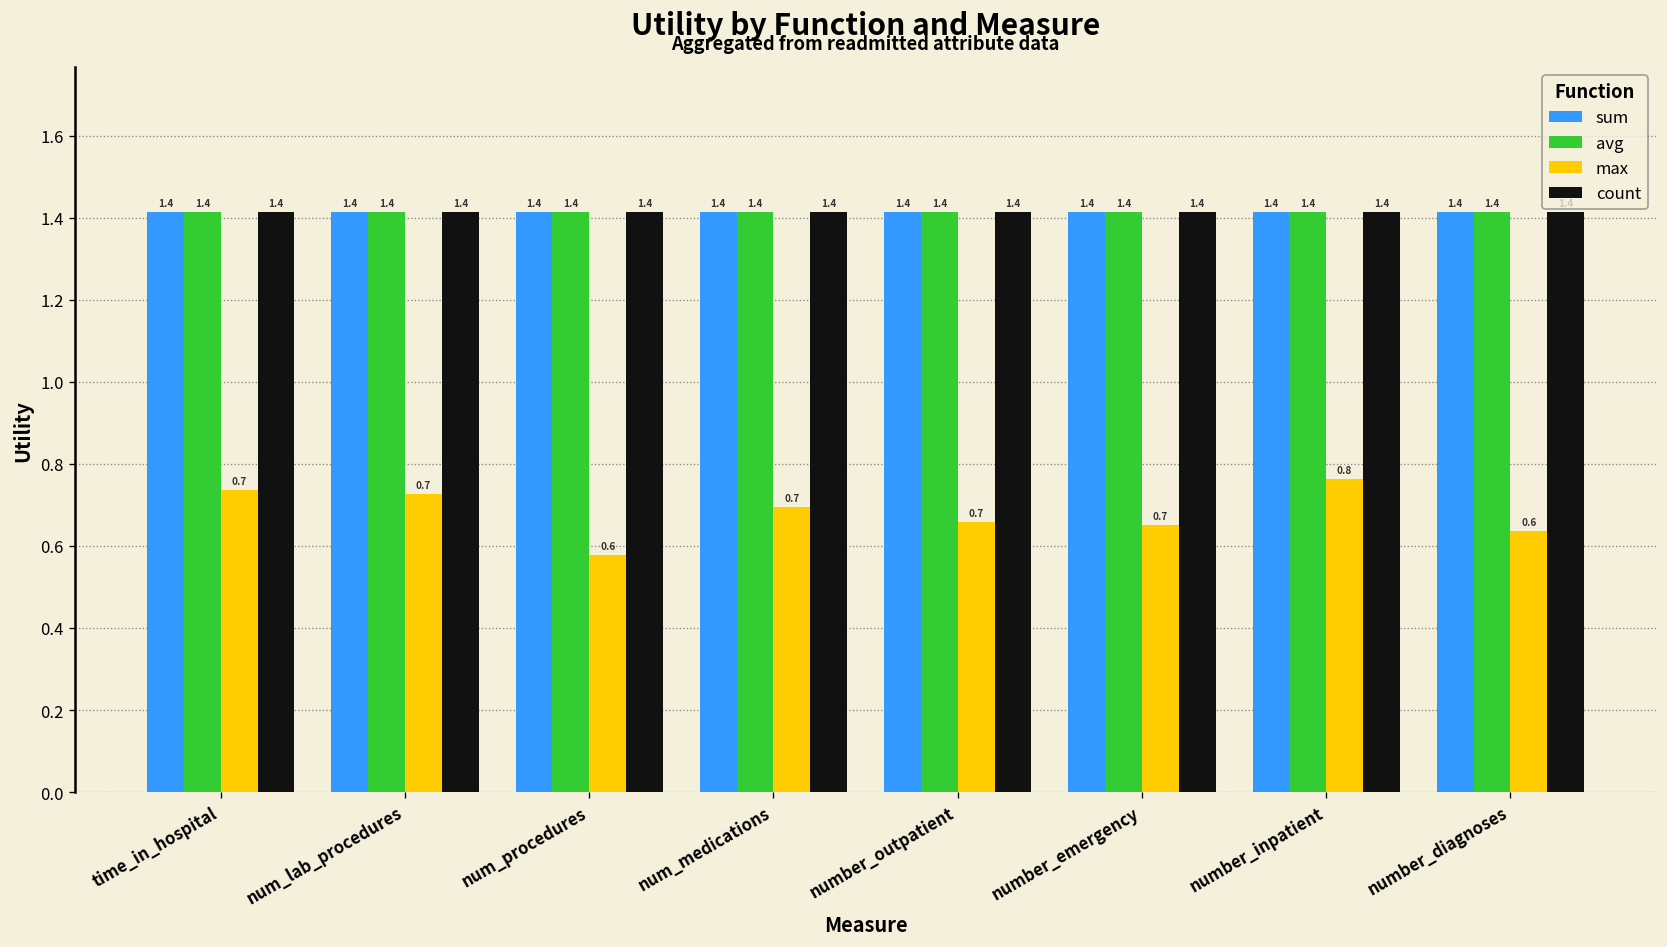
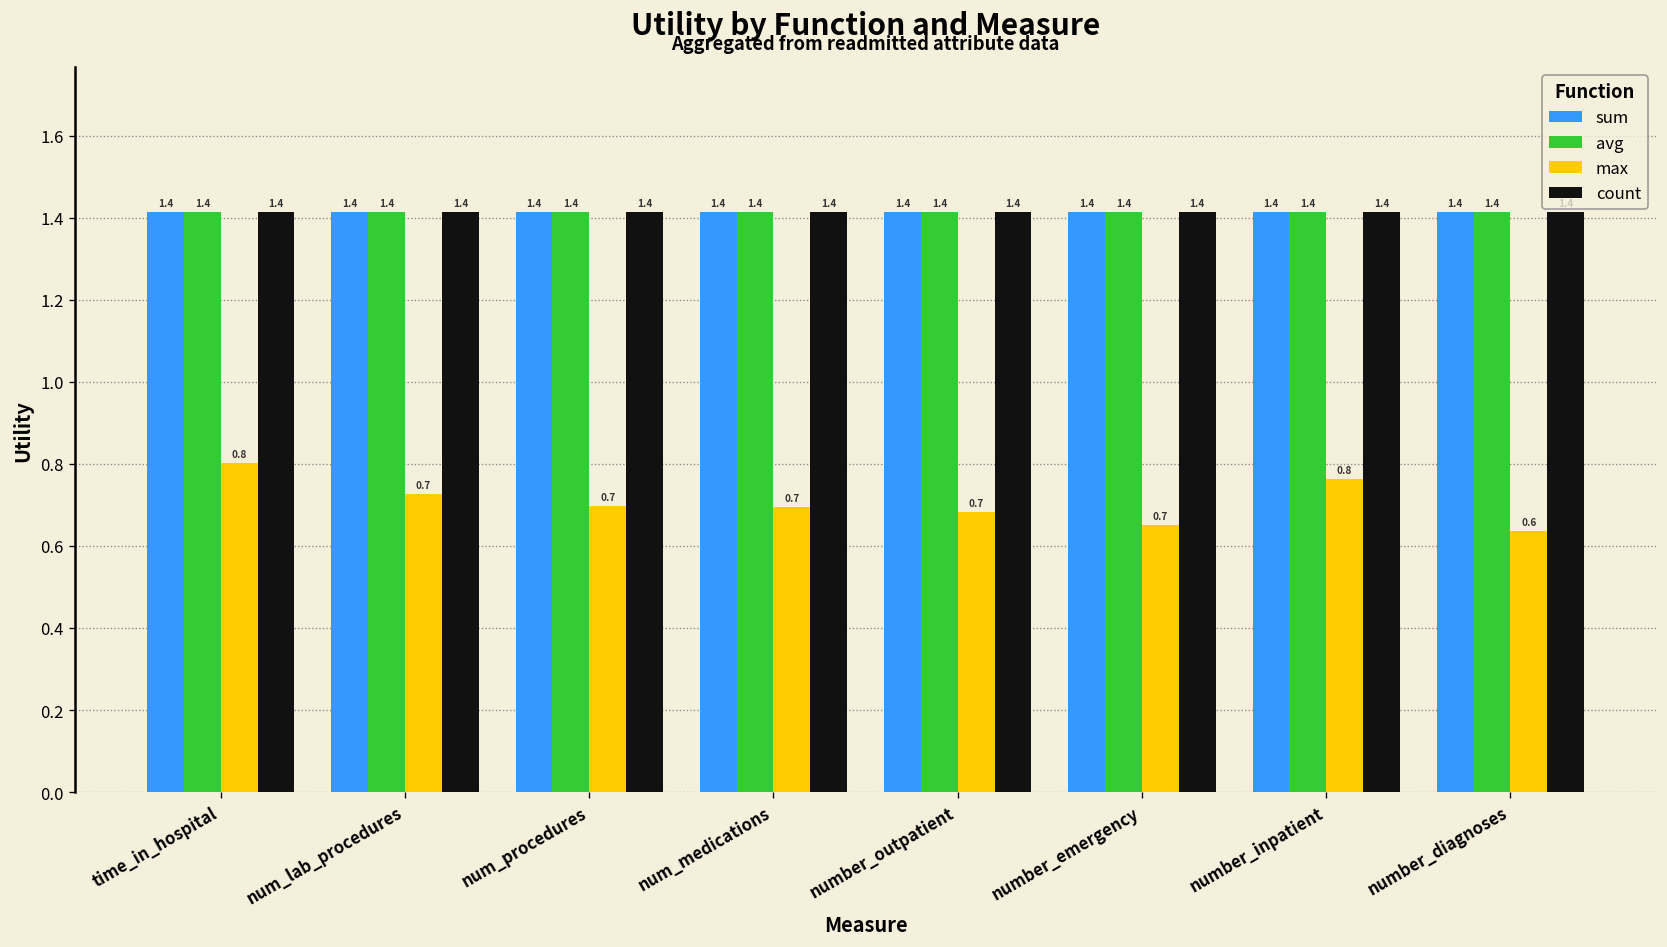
max, time_in_hospital: 0.7 -> 0.8
max, num_procedures: 0.6 -> 0.7
max, number_outpatient: 0.66 -> 0.68
